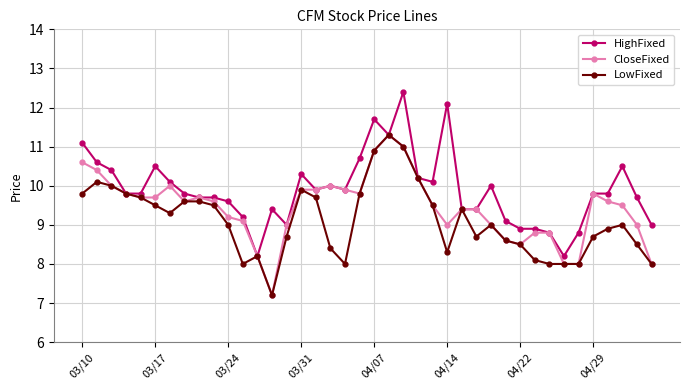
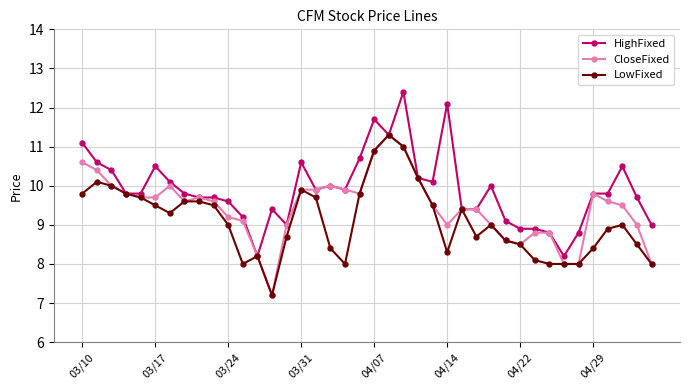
HighFixed, 03/31: 10.3 -> 10.6
LowFixed, 04/29: 8.7 -> 8.4
